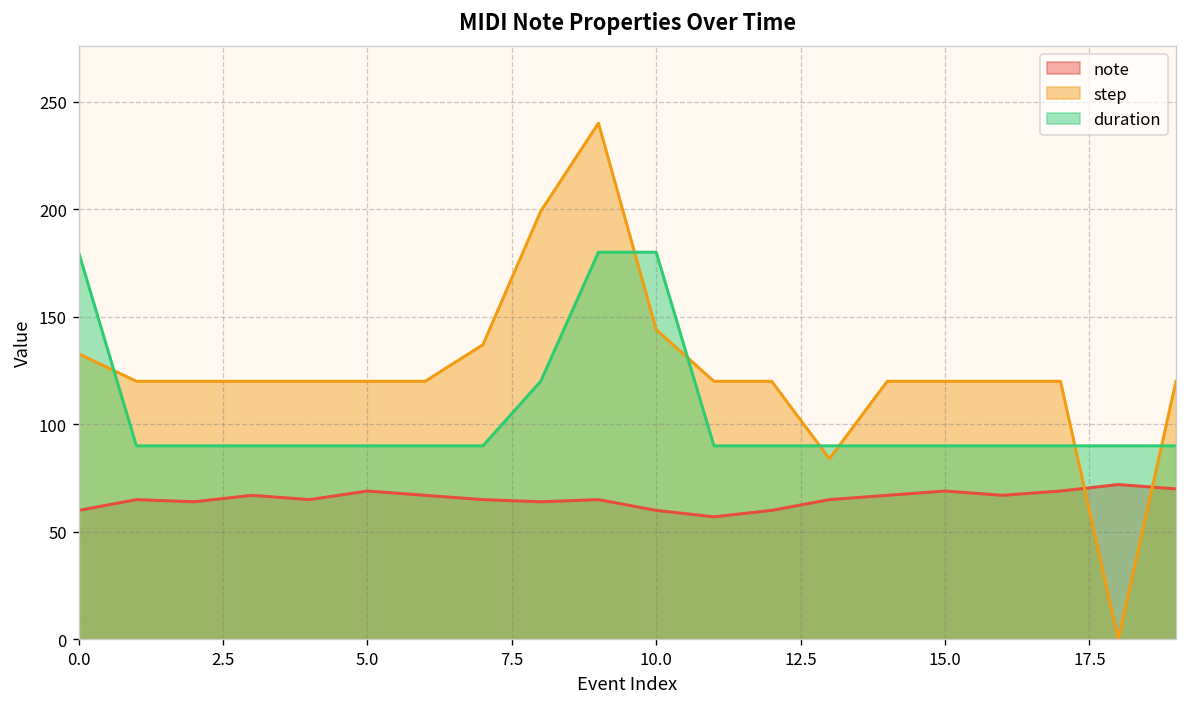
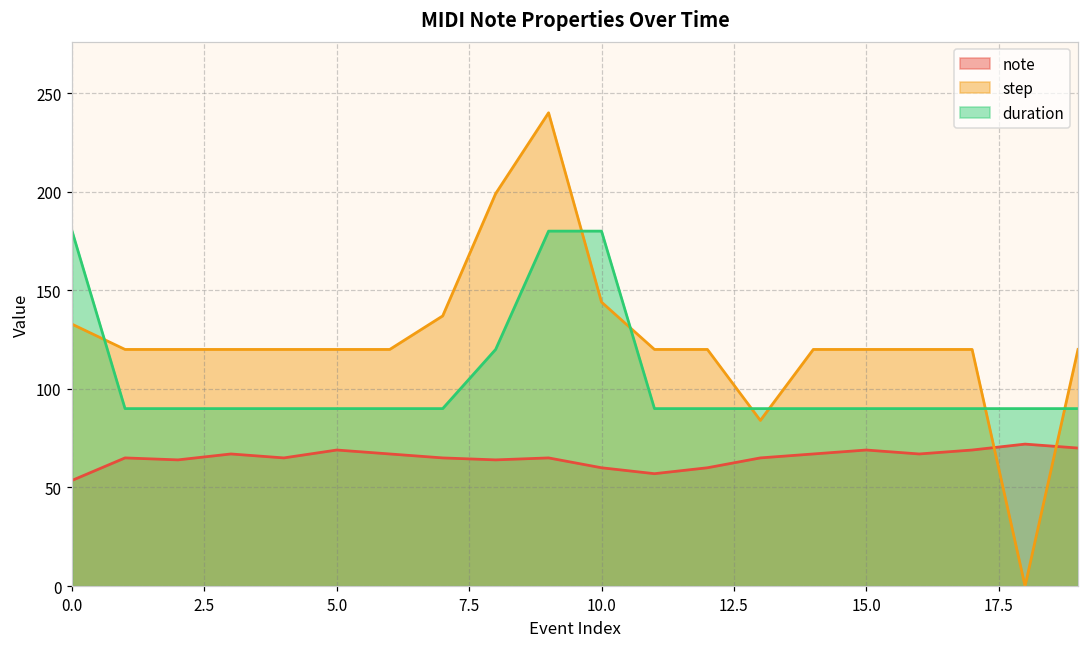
note, 0.0: 60 -> 54
